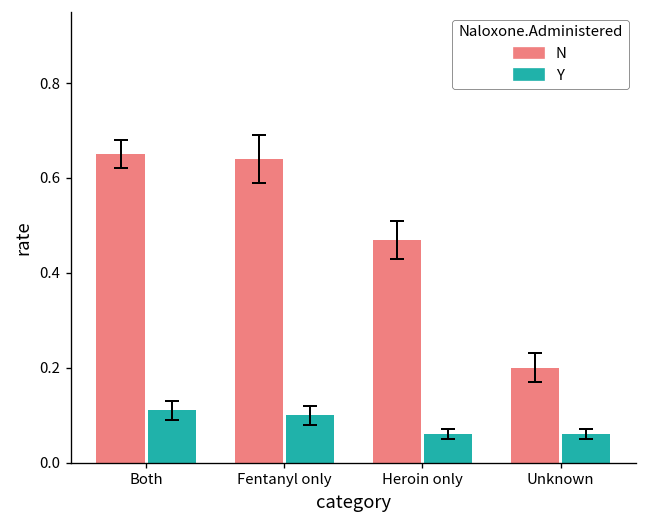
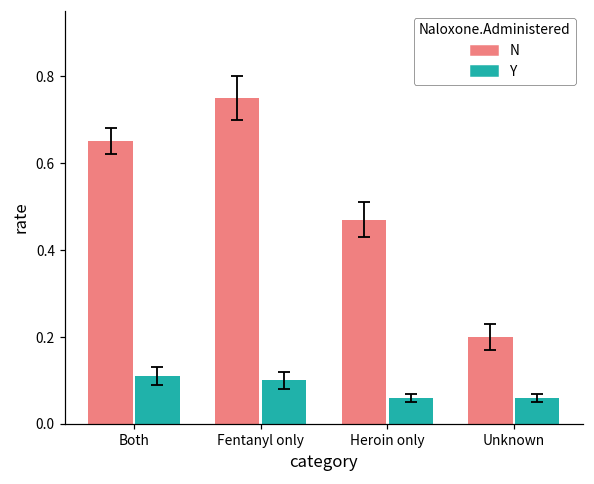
N, Fentanyl only: 0.64 -> 0.75
